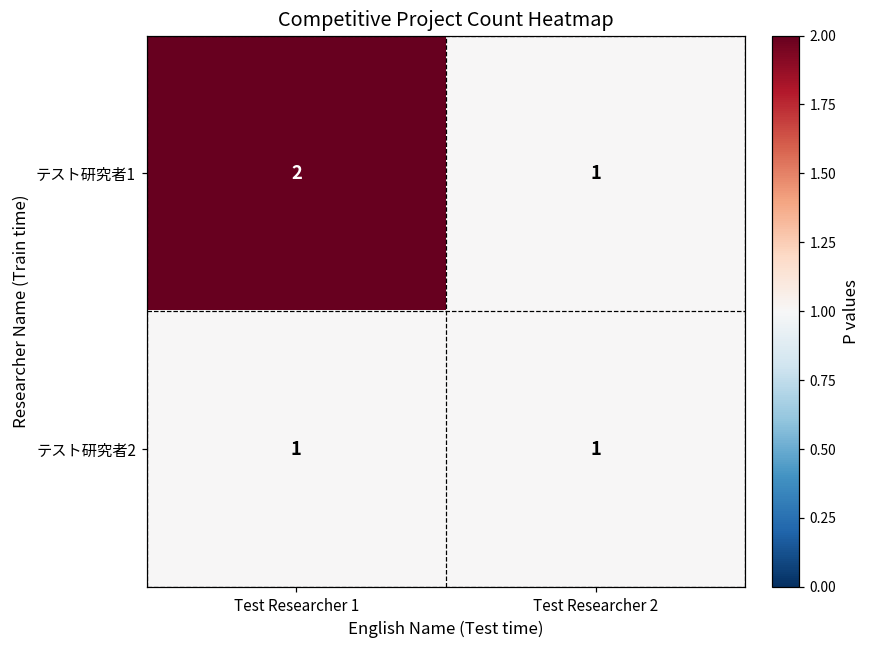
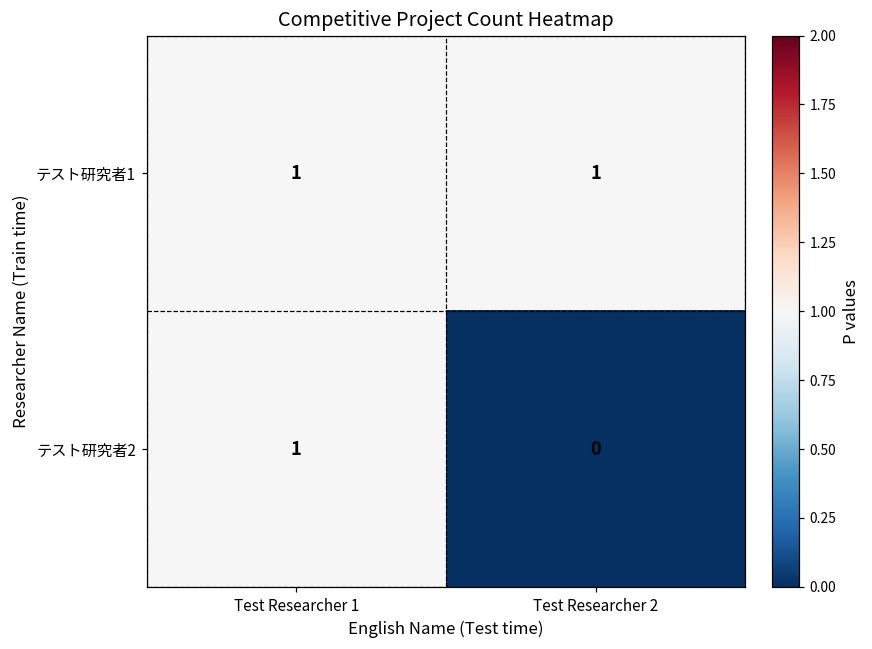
テスト研究者1, Test Researcher 1: 2 -> 1
テスト研究者2, Test Researcher 2: 1 -> 0
